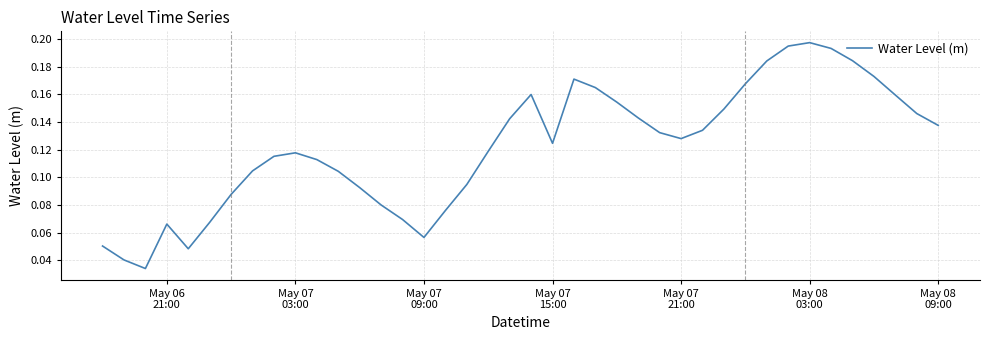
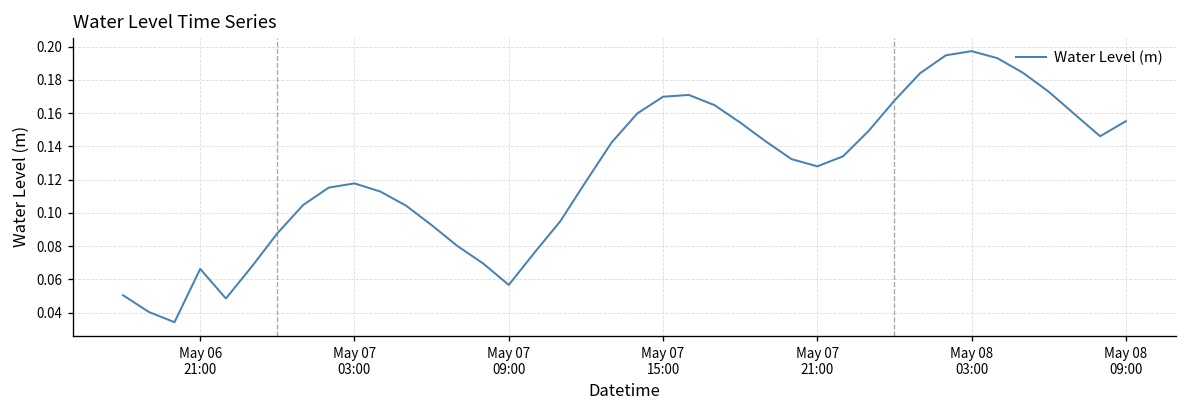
May 07 15:00: 0.125 -> 0.170
May 08 09:00: 0.138 -> 0.155
